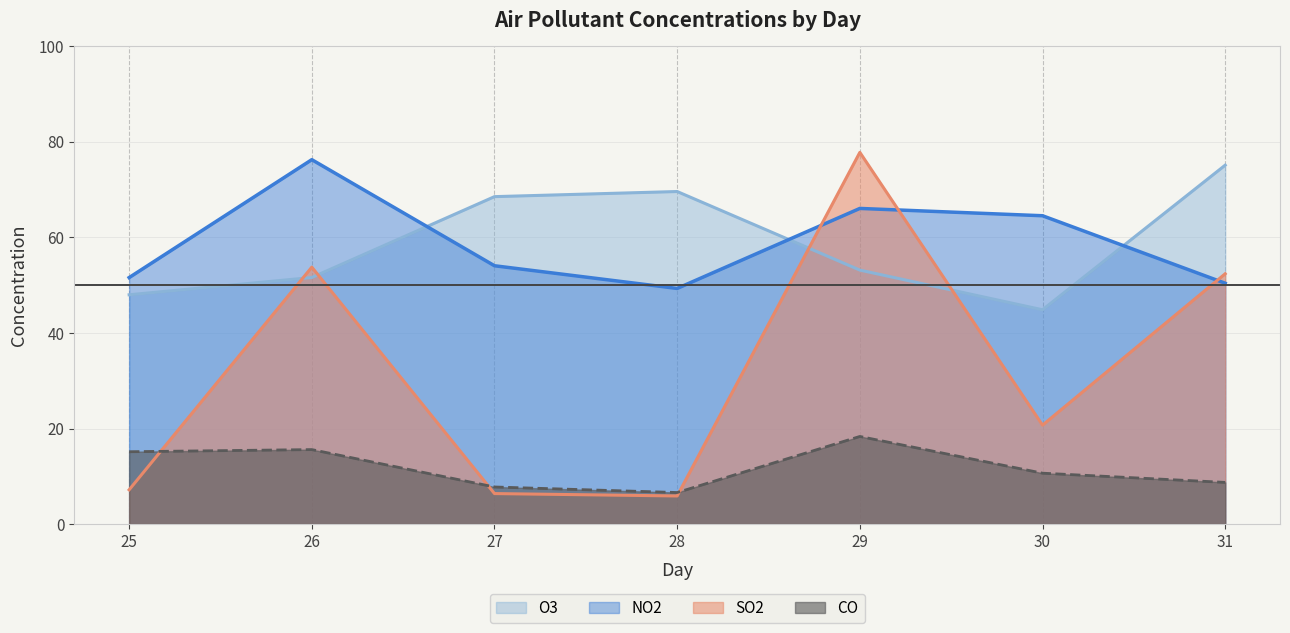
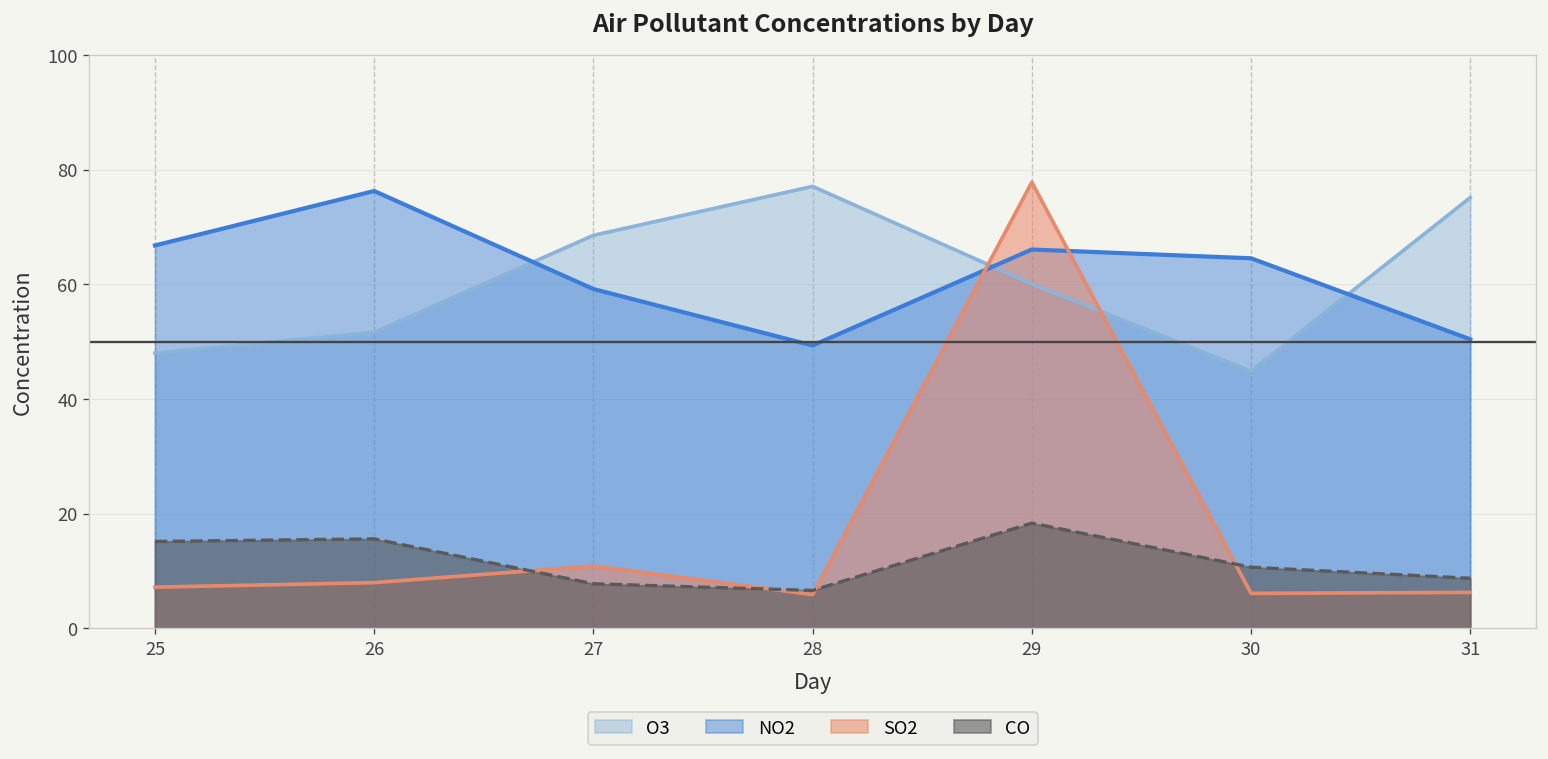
NO2, 25: 52 -> 67
SO2, 26: 54 -> 8
NO2, 27: 54 -> 59
SO2, 27: 6 -> 11
O3, 28: 70 -> 77
O3, 29: 53 -> 60
SO2, 30: 21 -> 6
SO2, 31: 52 -> 6
